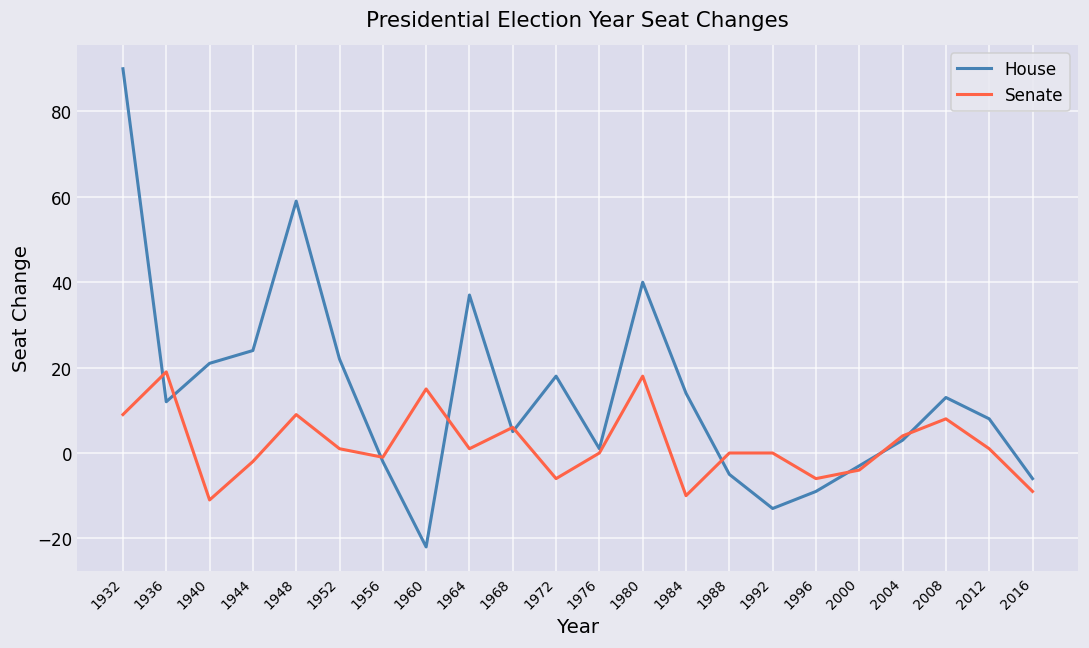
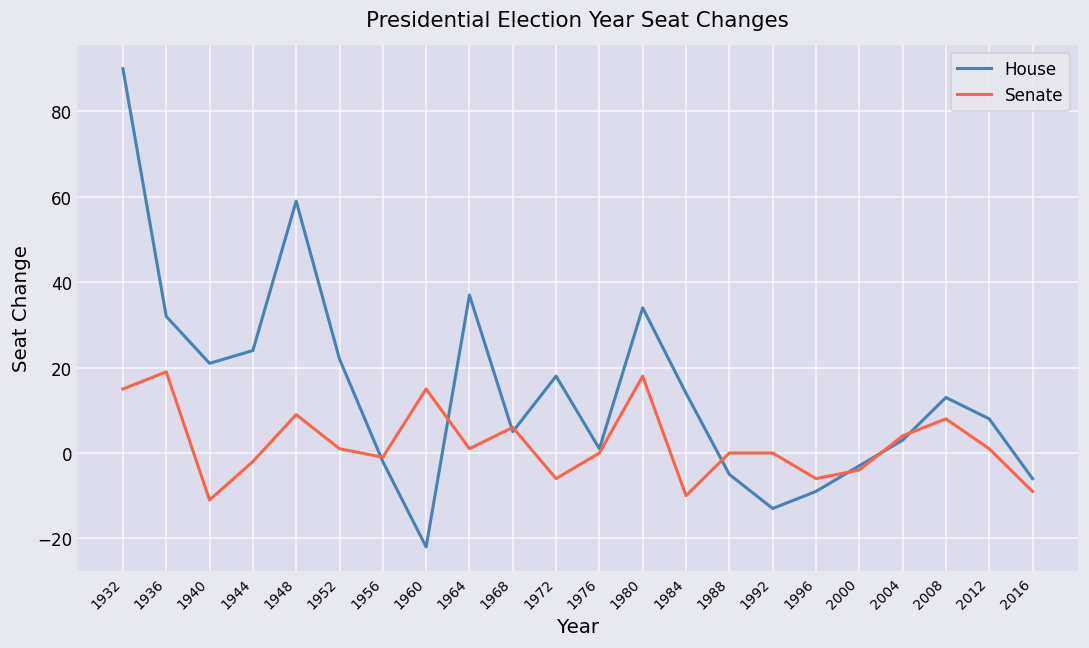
Senate, 1932: 9 -> 15
House, 1936: 12 -> 32
House, 1980: 40 -> 34
